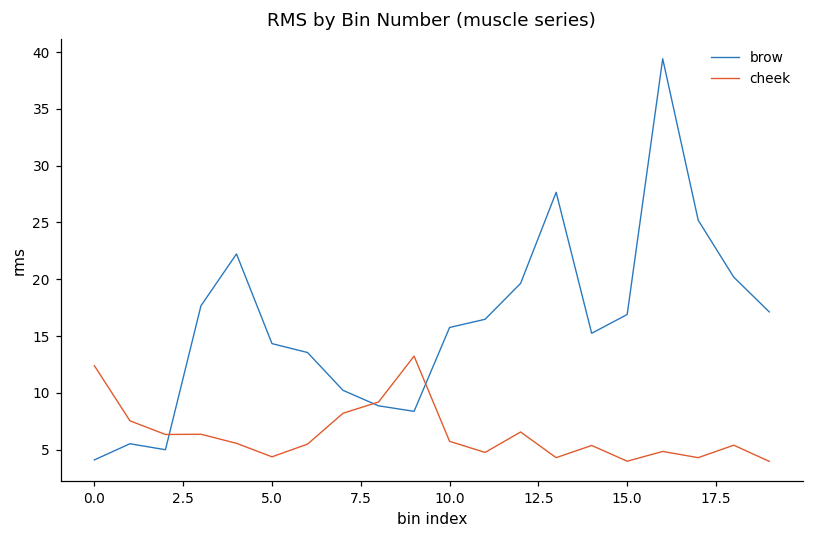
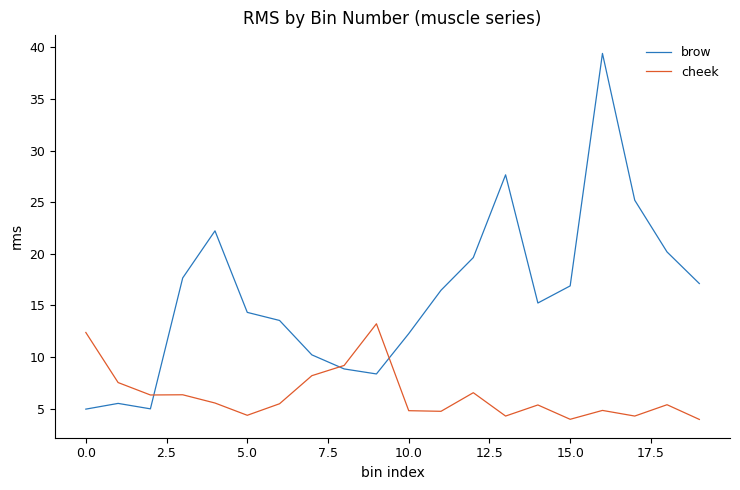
brow, 0.0: 4.1 -> 5.0
brow, 10.0: 15.8 -> 12.3
cheek, 10.0: 5.7 -> 4.8
